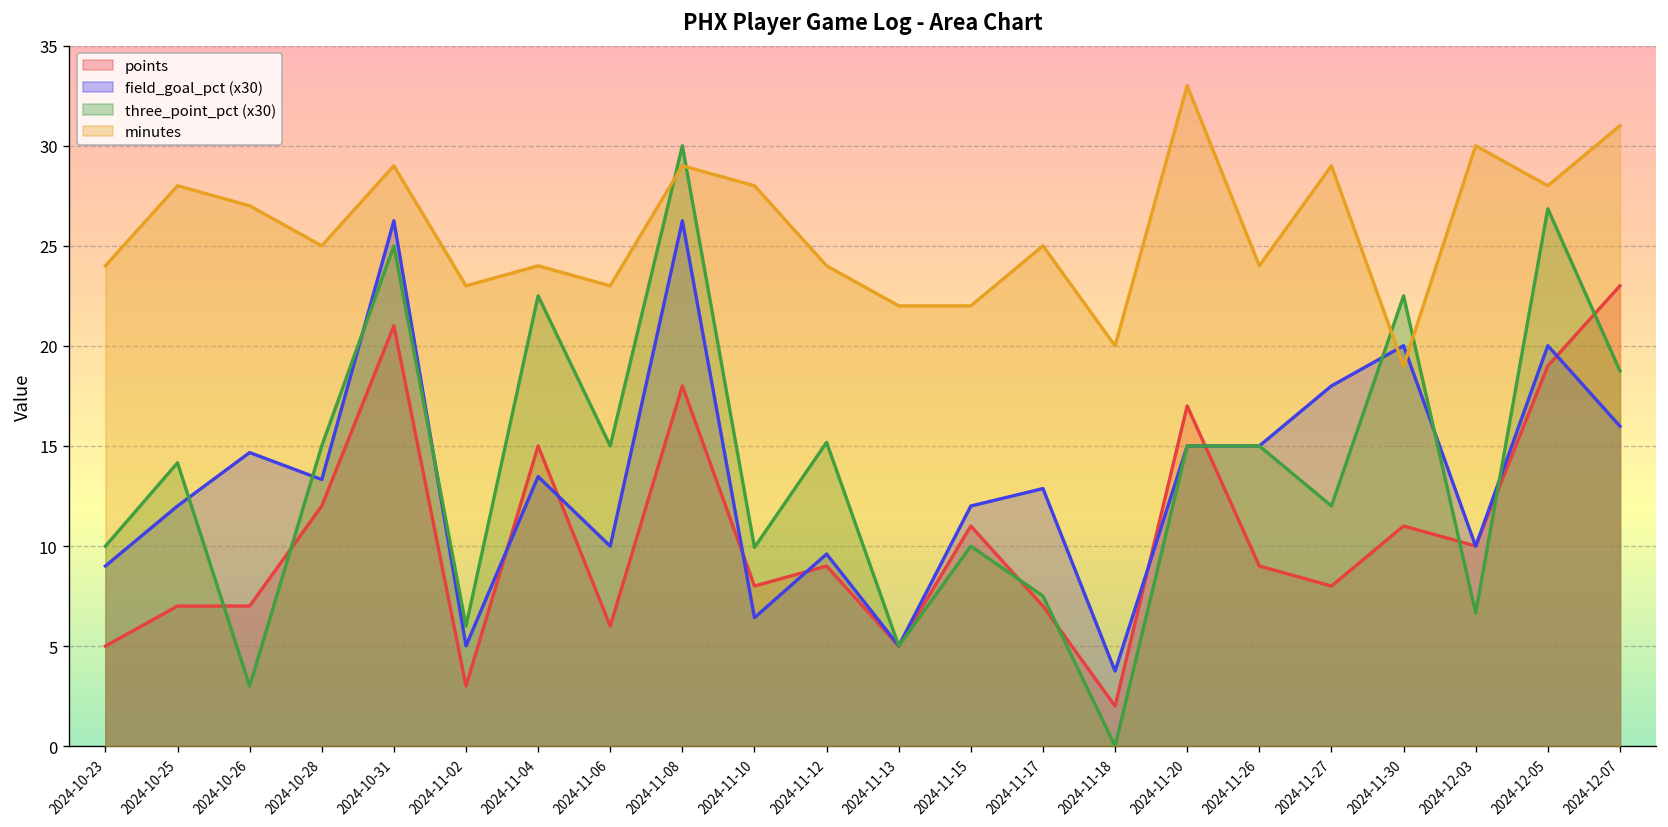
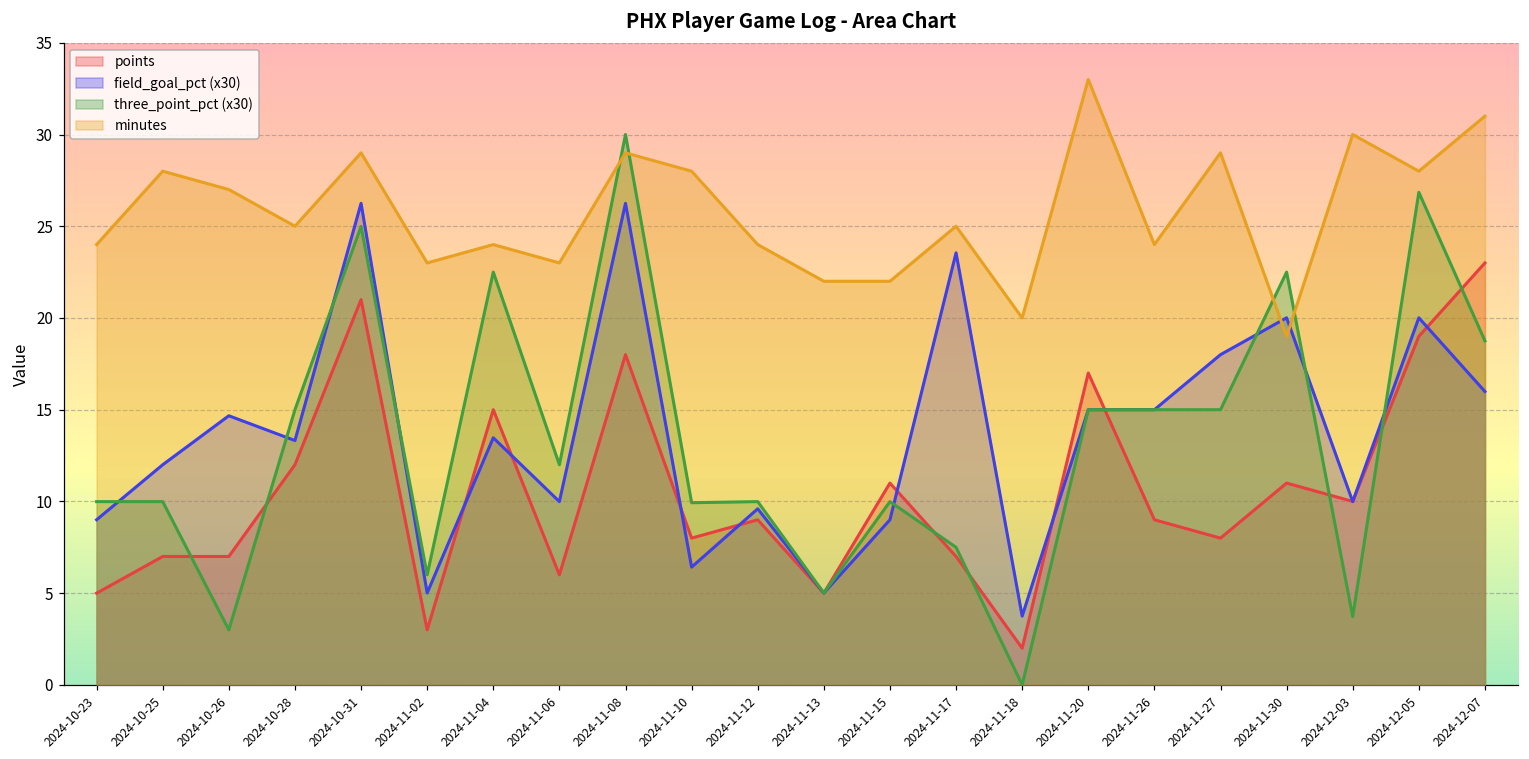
three_point_pct (x30), 2024-10-25: 14.2 -> 10.0
three_point_pct (x30), 2024-11-06: 15.0 -> 12.0
three_point_pct (x30), 2024-11-12: 15.2 -> 10.0
field_goal_pct (x30), 2024-11-15: 12.0 -> 9.0
field_goal_pct (x30), 2024-11-17: 12.9 -> 23.6
three_point_pct (x30), 2024-11-27: 12.0 -> 15.0
three_point_pct (x30), 2024-12-03: 6.7 -> 3.7
